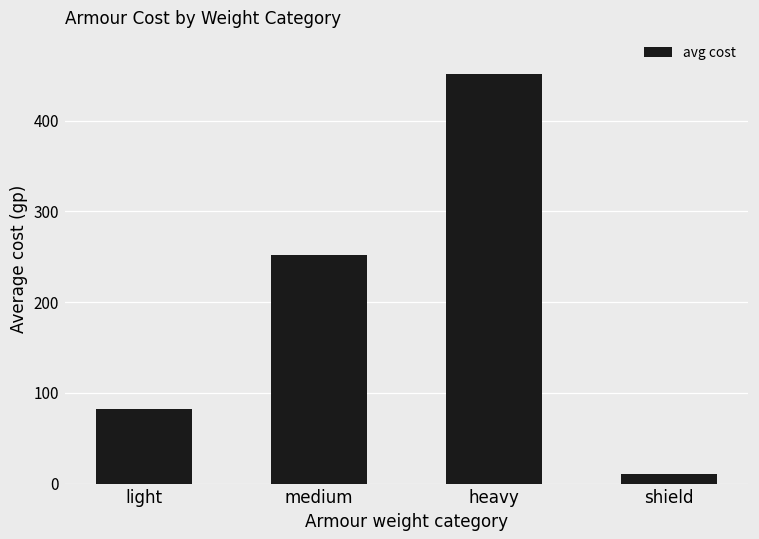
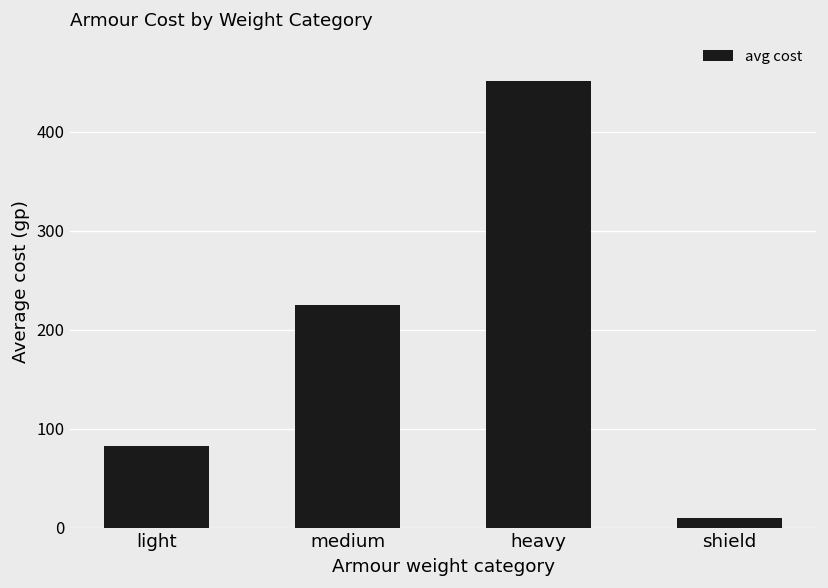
medium: 250 -> 230
